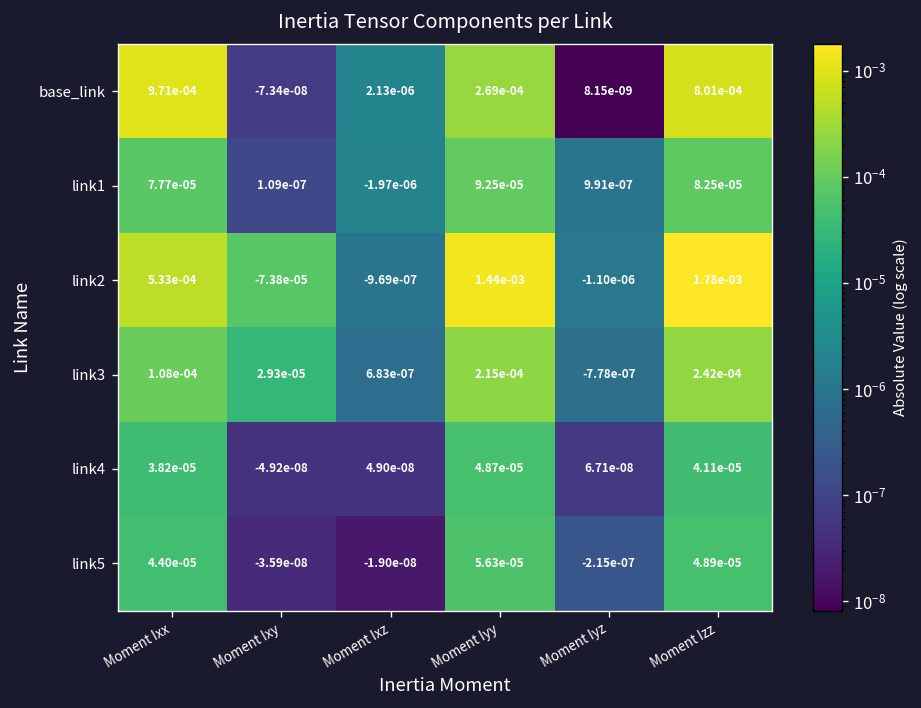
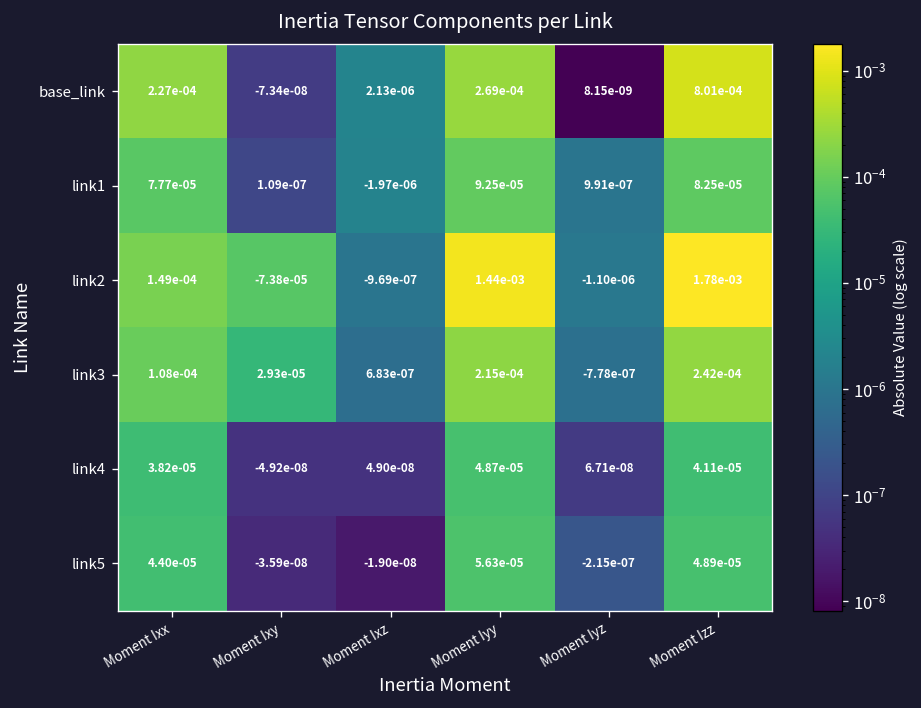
base_link, Moment Ixx: 9.71e-04 -> 2.27e-04
link2, Moment Ixx: 5.33e-04 -> 1.49e-04
